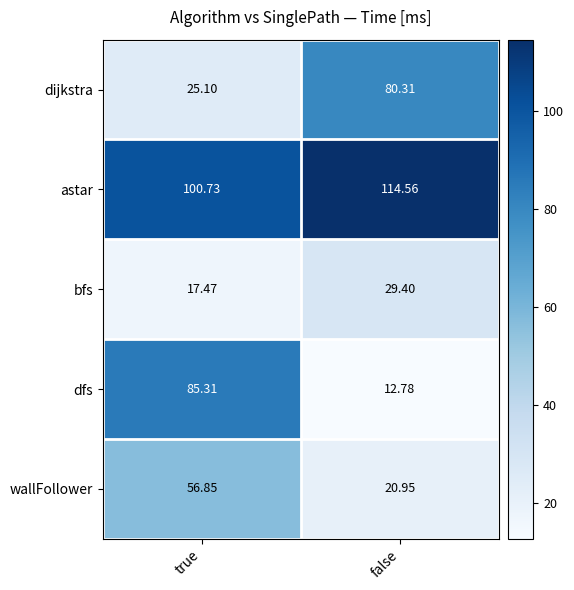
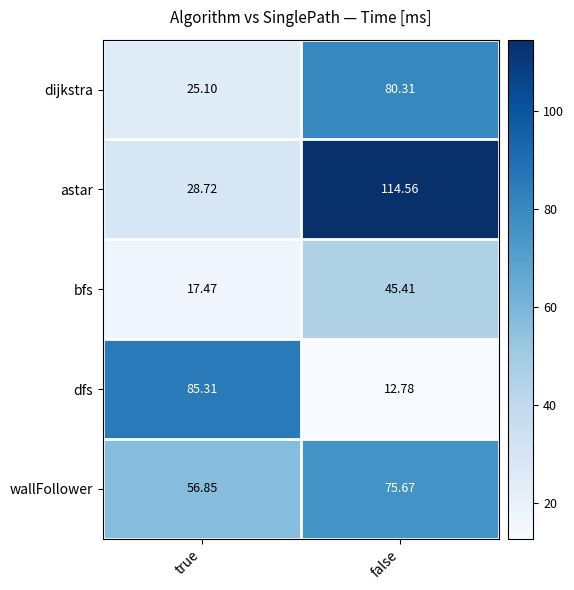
astar, true: 100.73 -> 28.72
bfs, false: 29.40 -> 45.41
wallFollower, false: 20.95 -> 75.67
